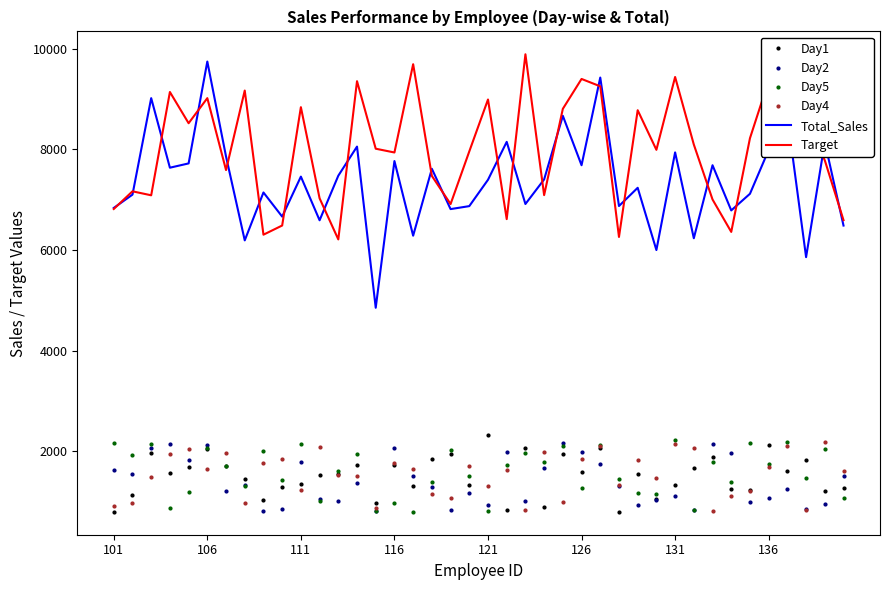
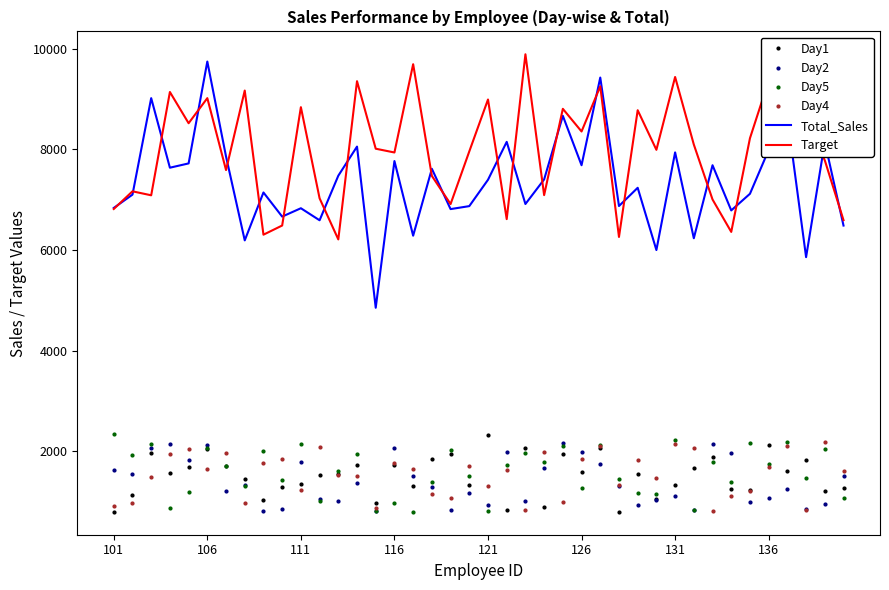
Day5, 101: 2200 -> 2300
Total_Sales, 111: 7500 -> 6800
Target, 126: 9400 -> 8400
